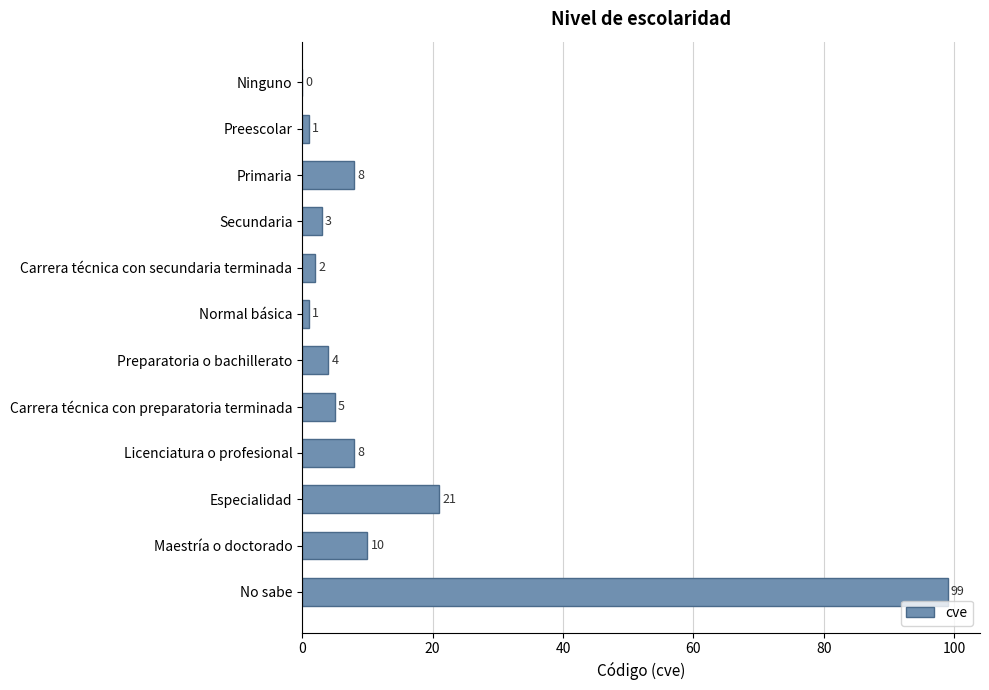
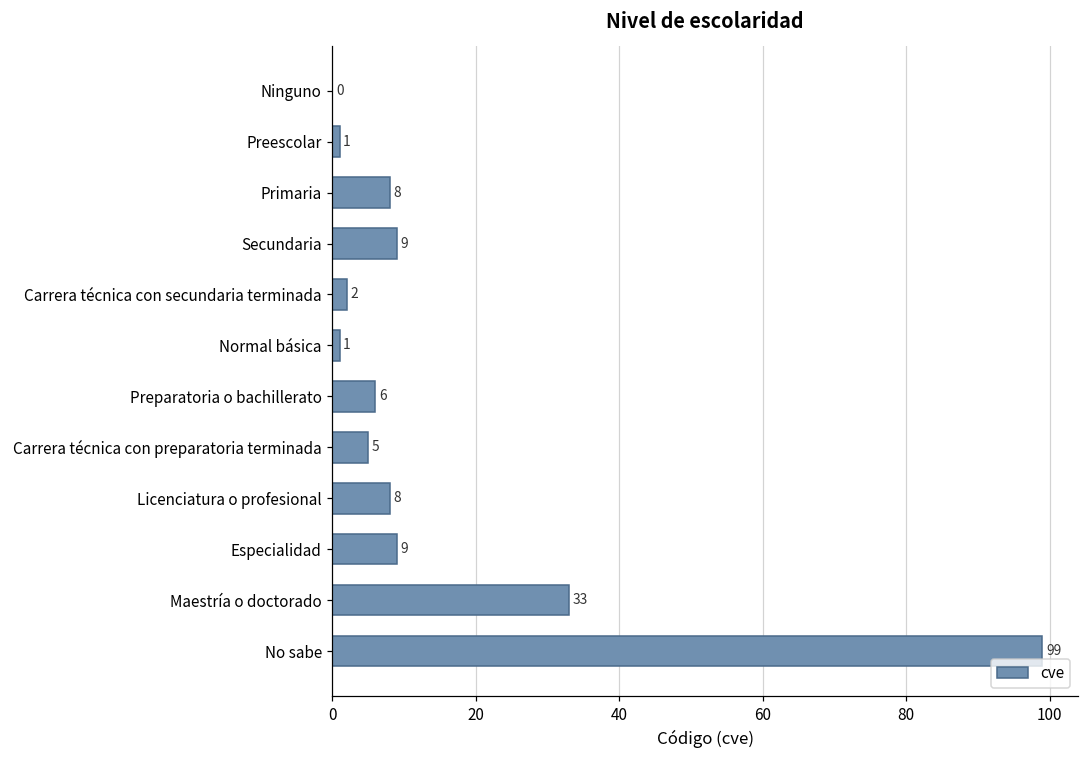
Secundaria: 3 -> 9
Preparatoria o bachillerato: 4 -> 6
Especialidad: 21 -> 9
Maestría o doctorado: 10 -> 33
